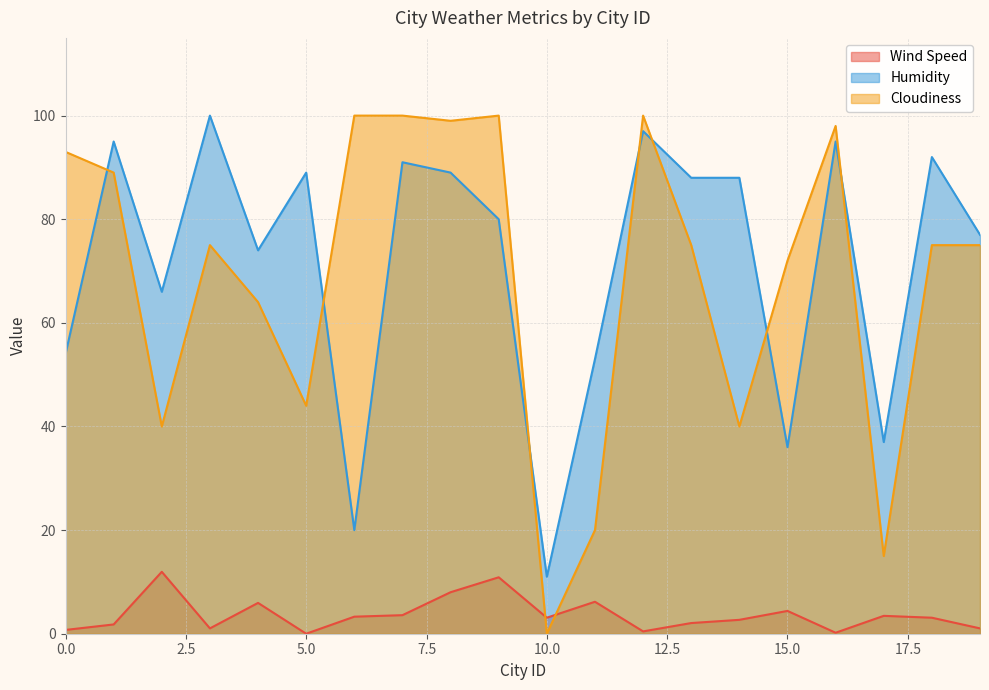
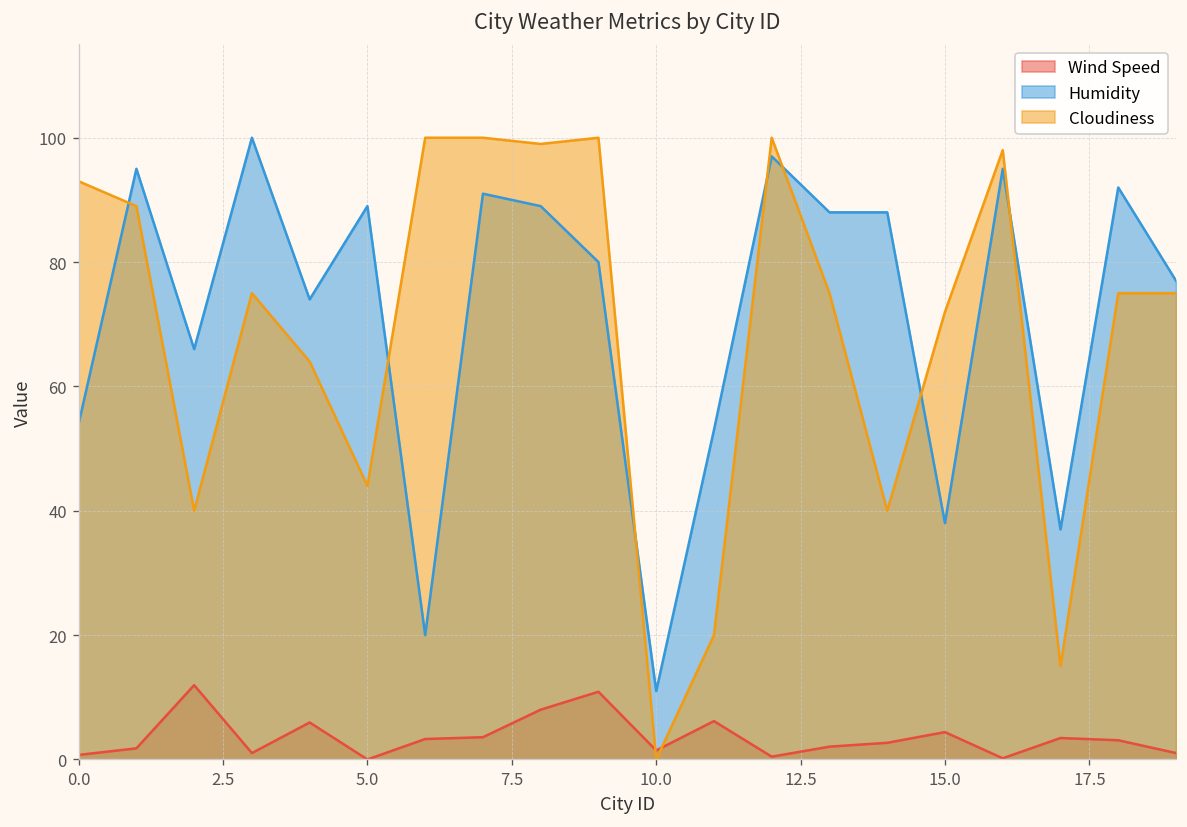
Wind Speed, 10.0: 3 -> 1
Humidity, 15.0: 36 -> 38
